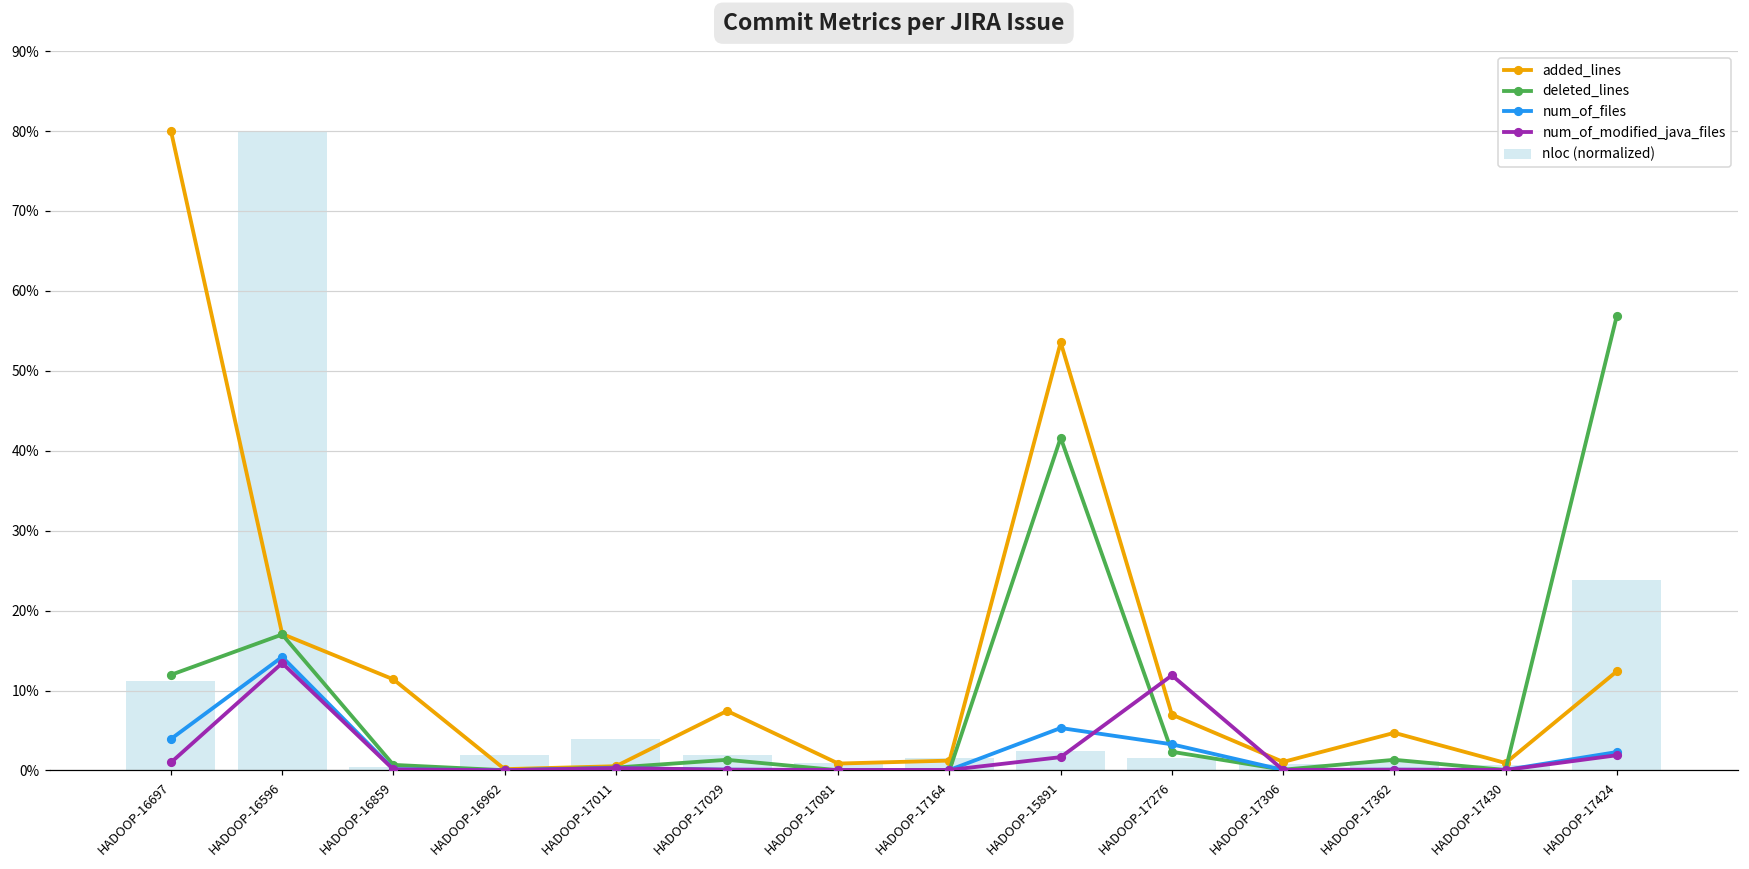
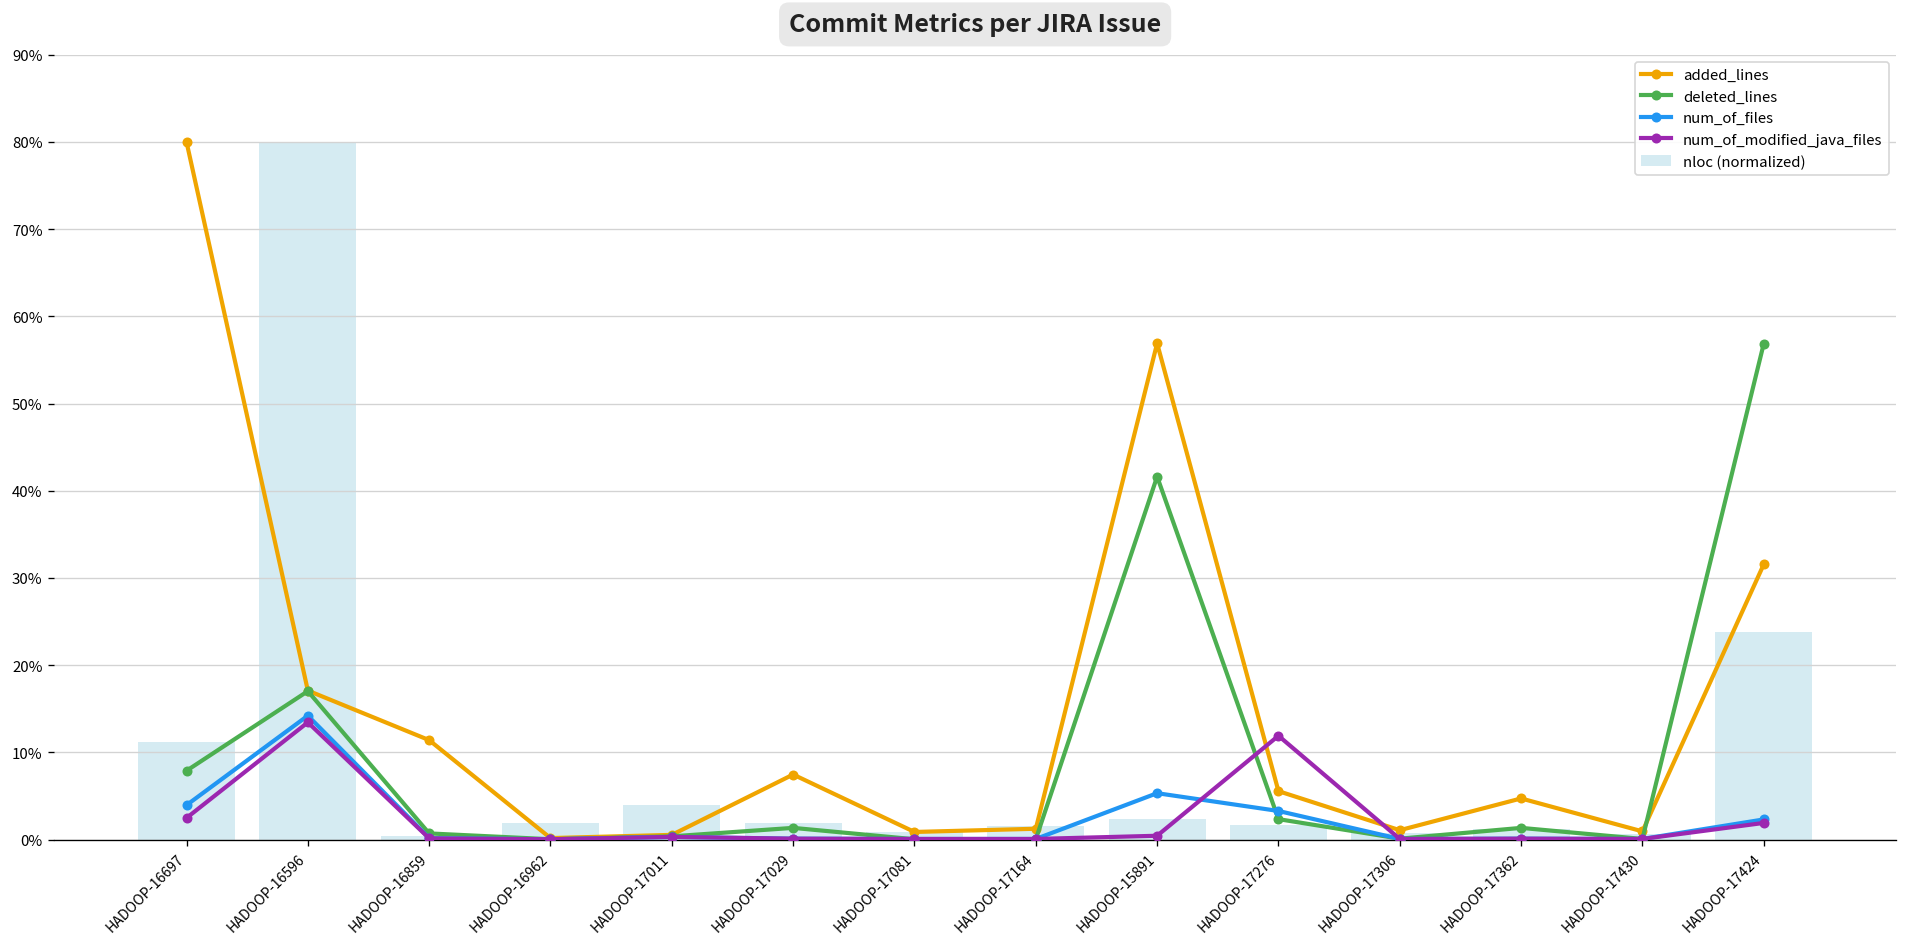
deleted_lines, HADOOP-16697: 12% -> 8%
num_of_modified_java_files, HADOOP-16697: 1% -> 2%
added_lines, HADOOP-15891: 54% -> 57%
num_of_modified_java_files, HADOOP-15891: 2% -> 0%
added_lines, HADOOP-17276: 7% -> 6%
added_lines, HADOOP-17424: 12% -> 32%
